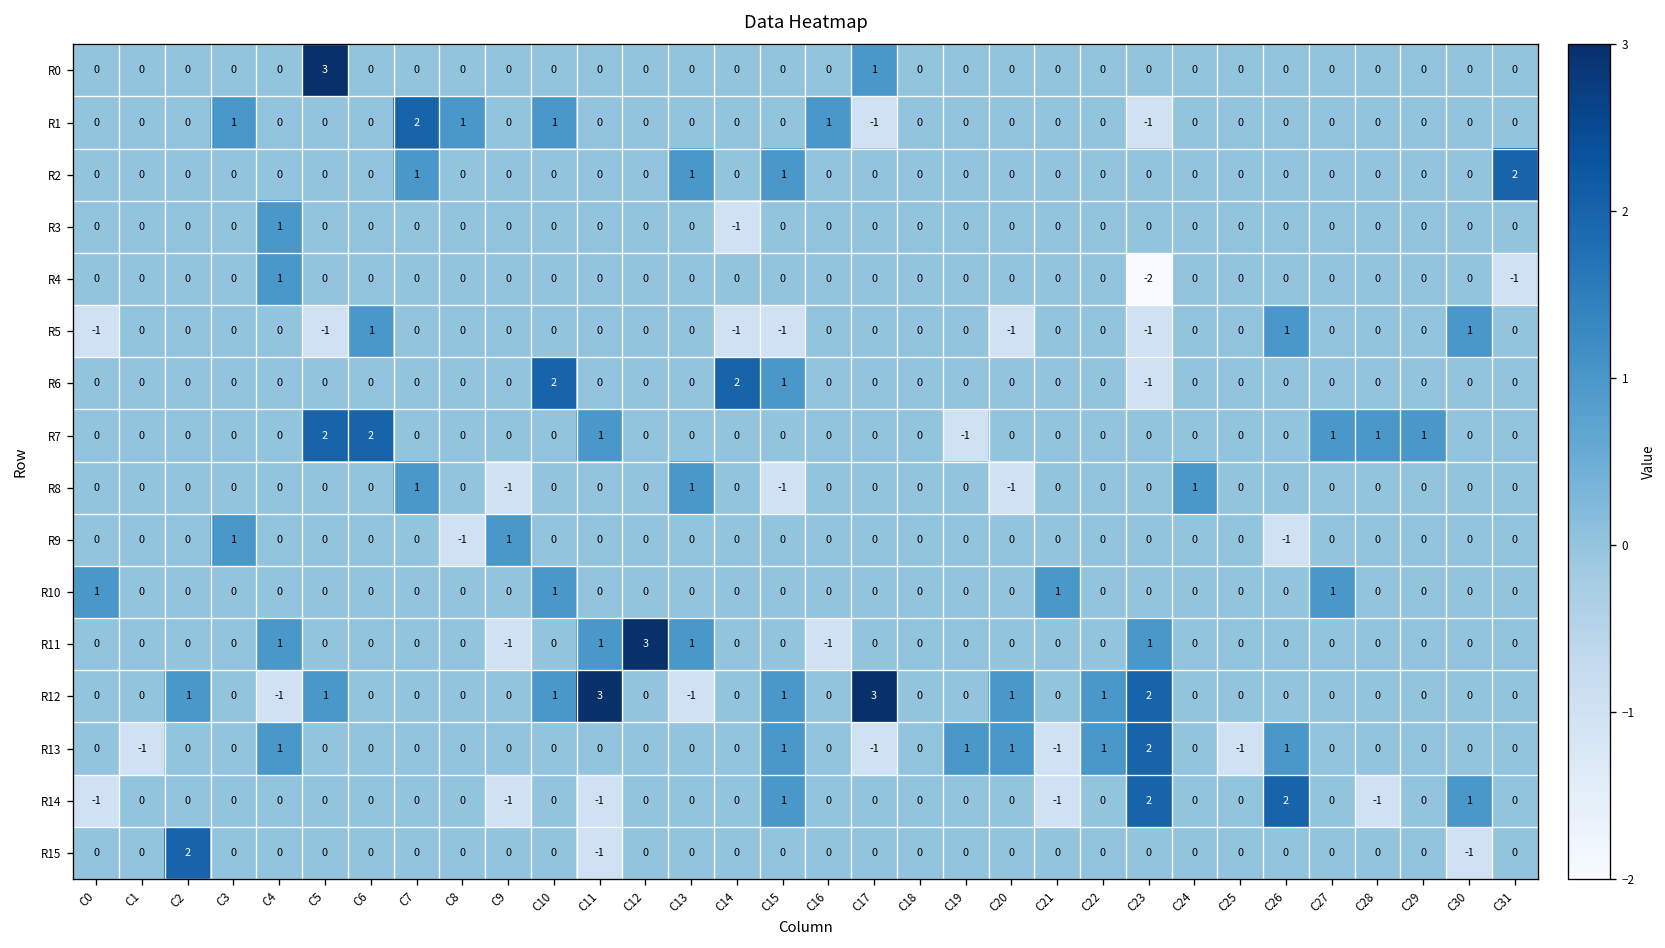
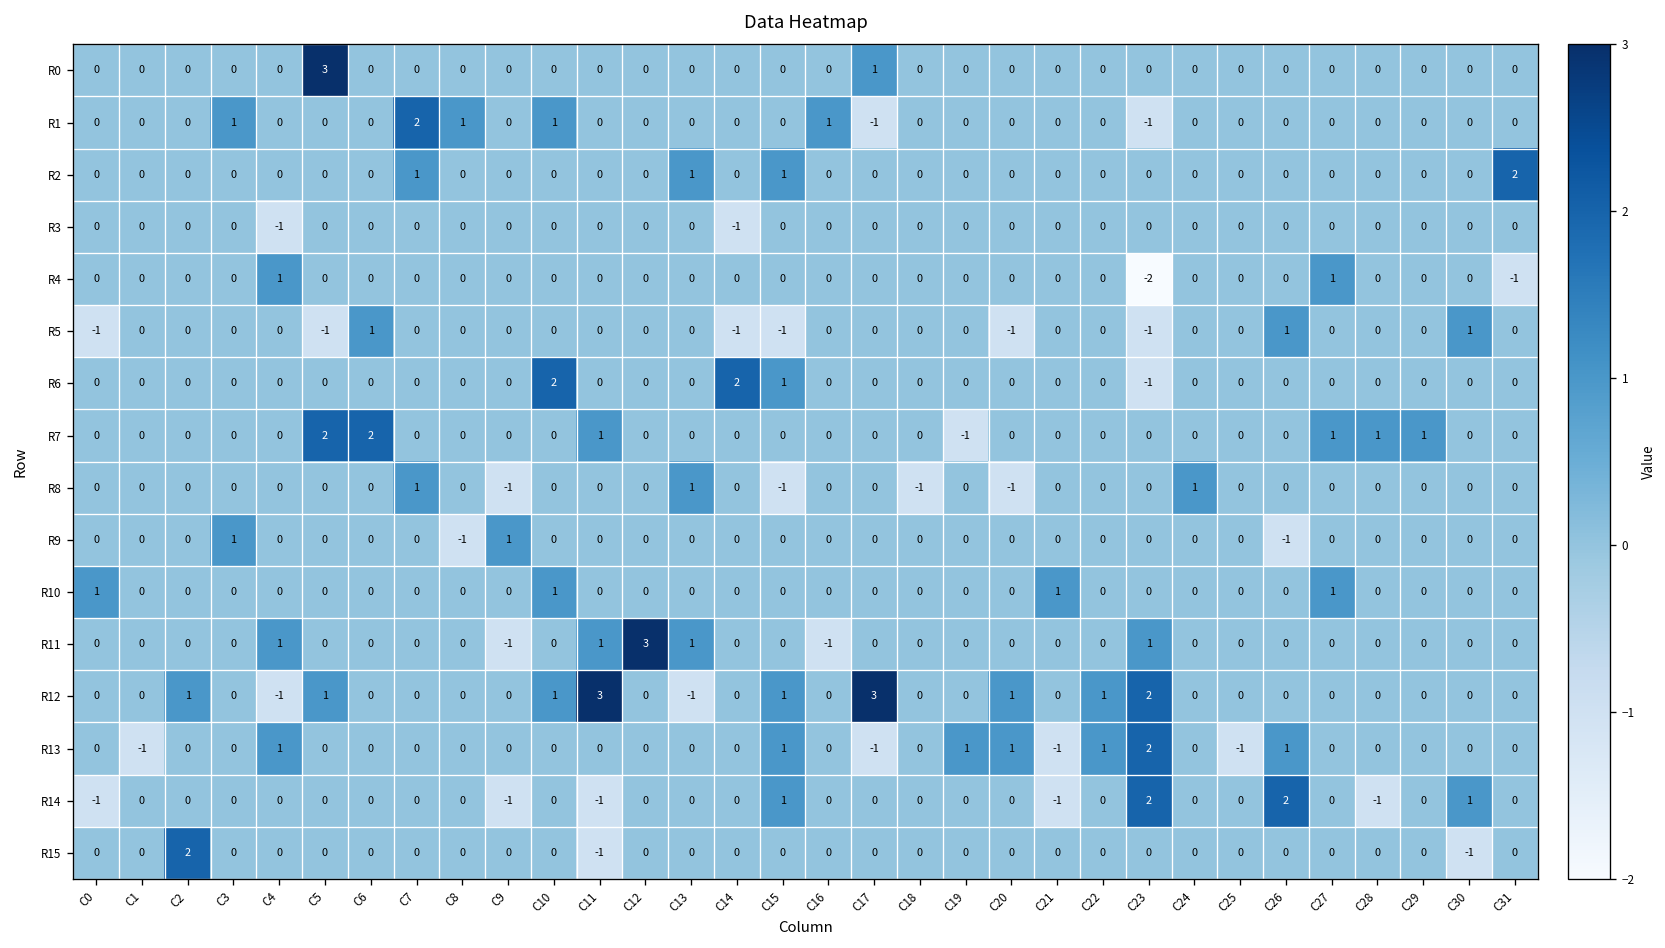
R3, C4: 1 -> -1
R4, C27: 0 -> 1
R8, C18: 0 -> -1
